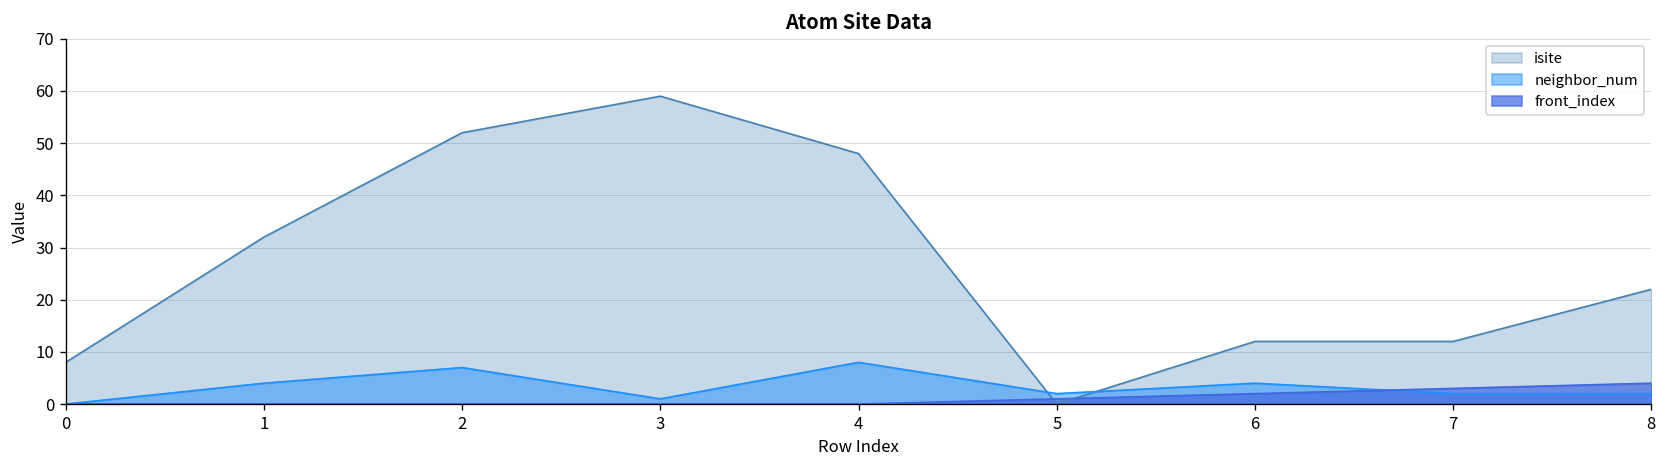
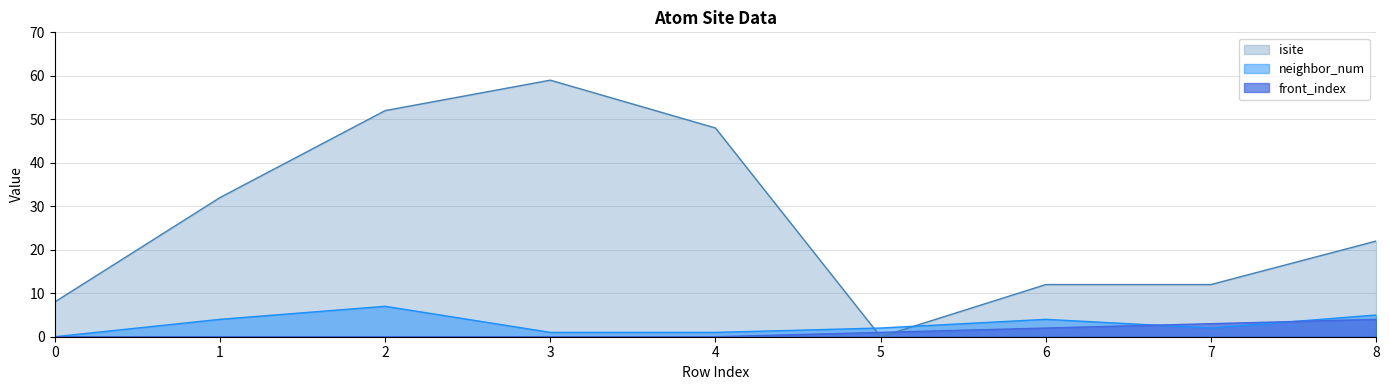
neighbor_num, 4: 8 -> 1
neighbor_num, 8: 2 -> 5
